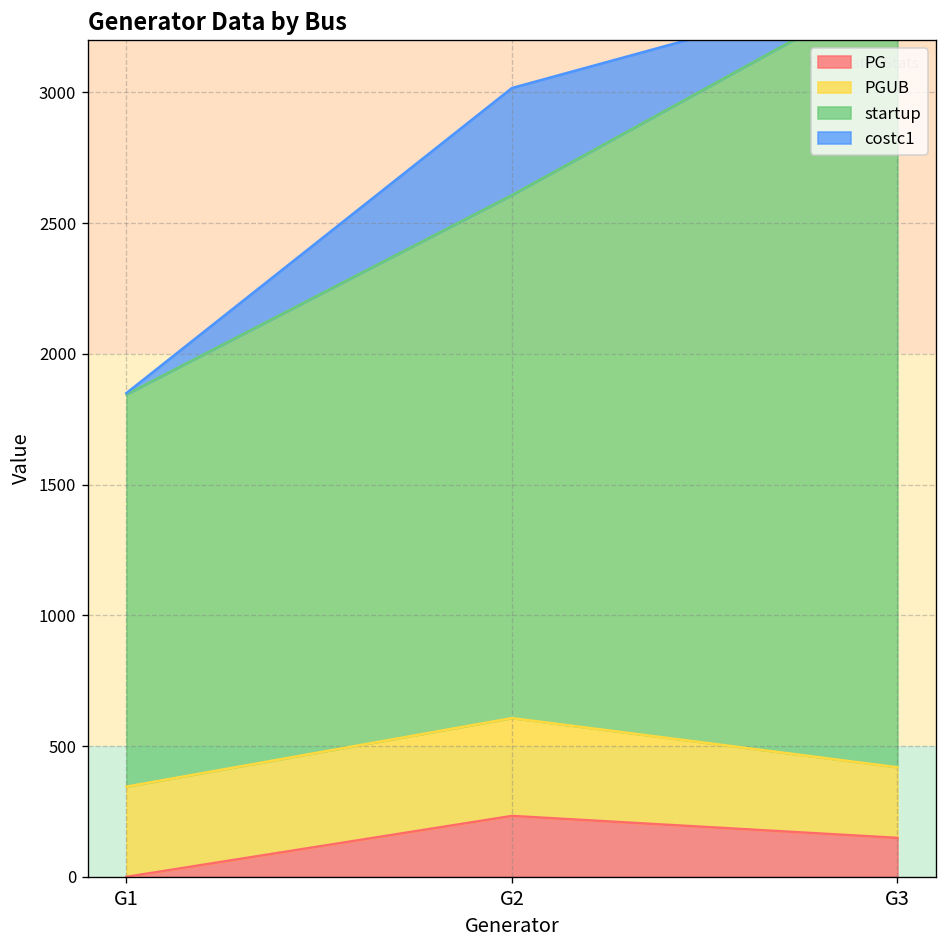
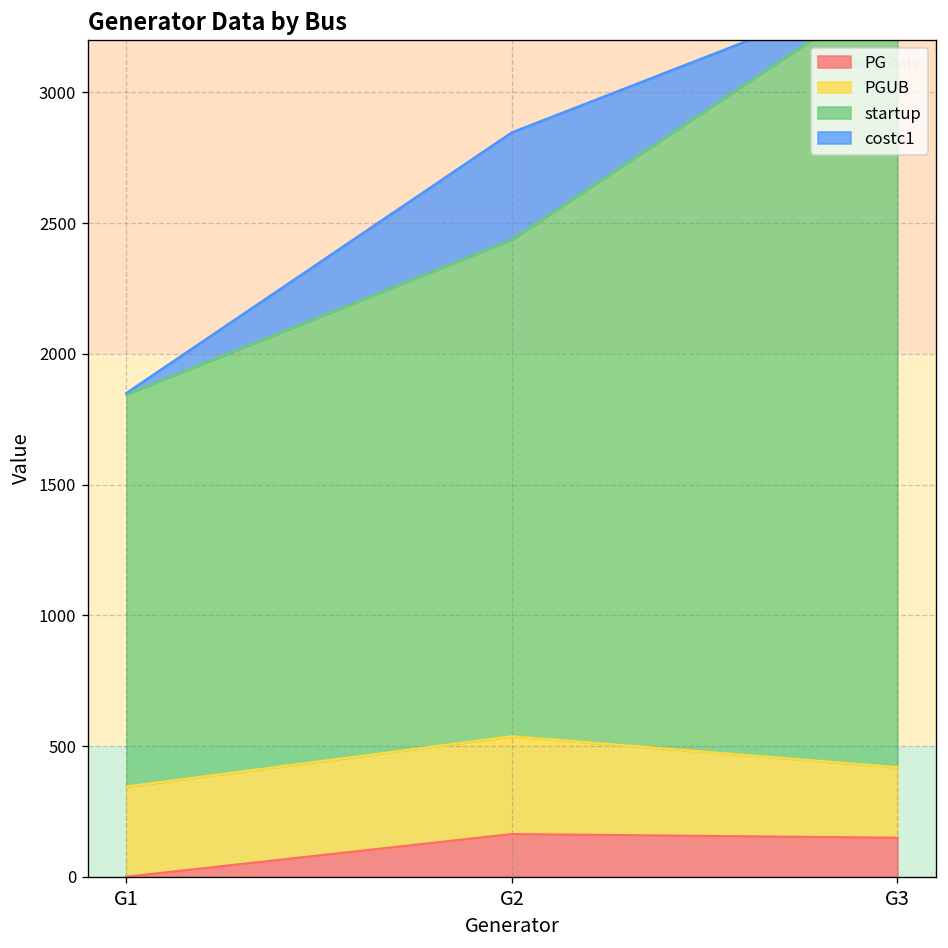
PG, G2: 230 -> 160
startup, G2: 2000 -> 1900
